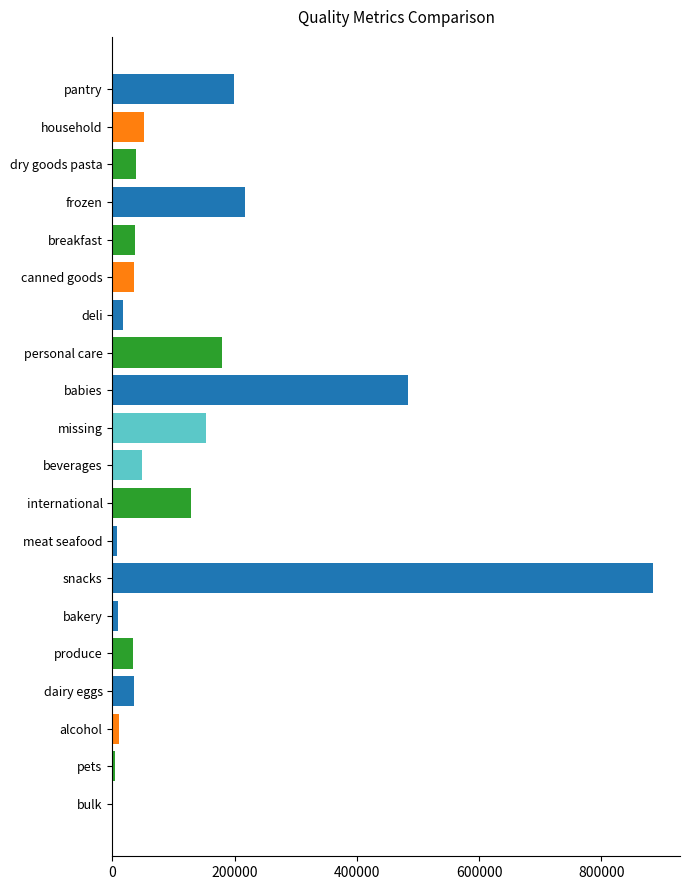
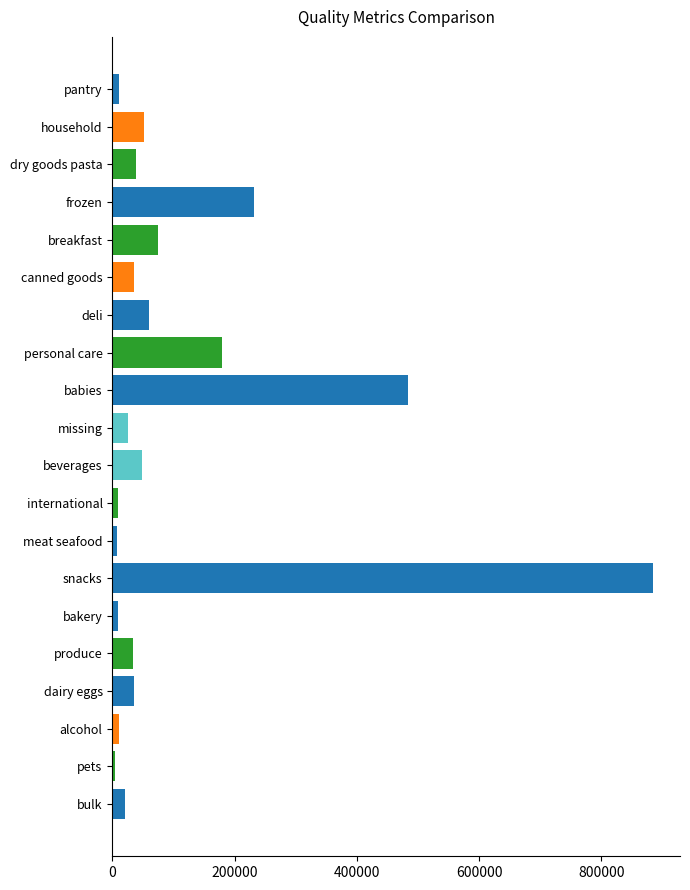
pantry: 200000 -> 10000
frozen: 220000 -> 230000
breakfast: 40000 -> 70000
deli: 20000 -> 60000
missing: 150000 -> 30000
international: 130000 -> 10000
bulk: 0 -> 20000
